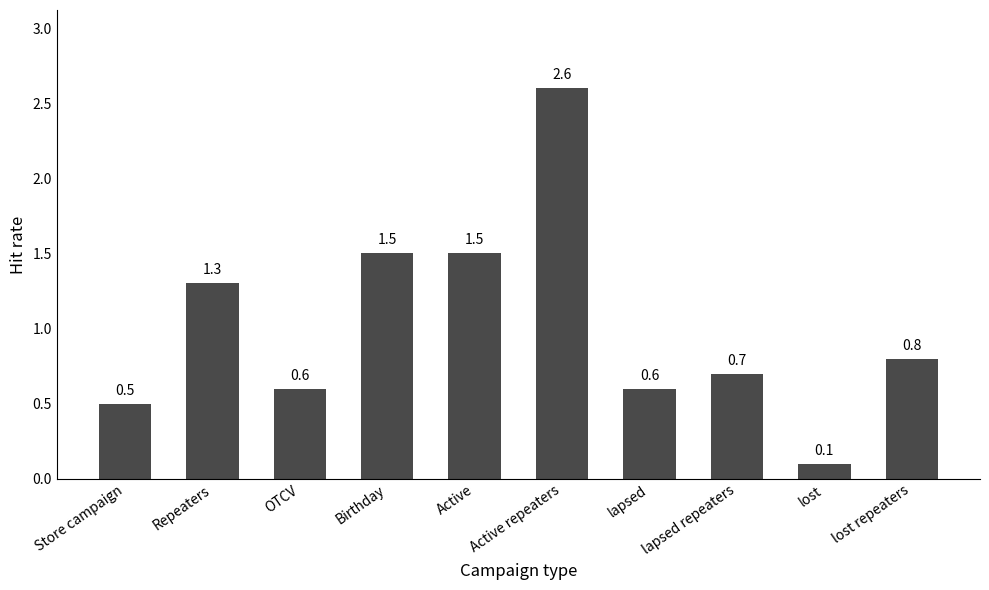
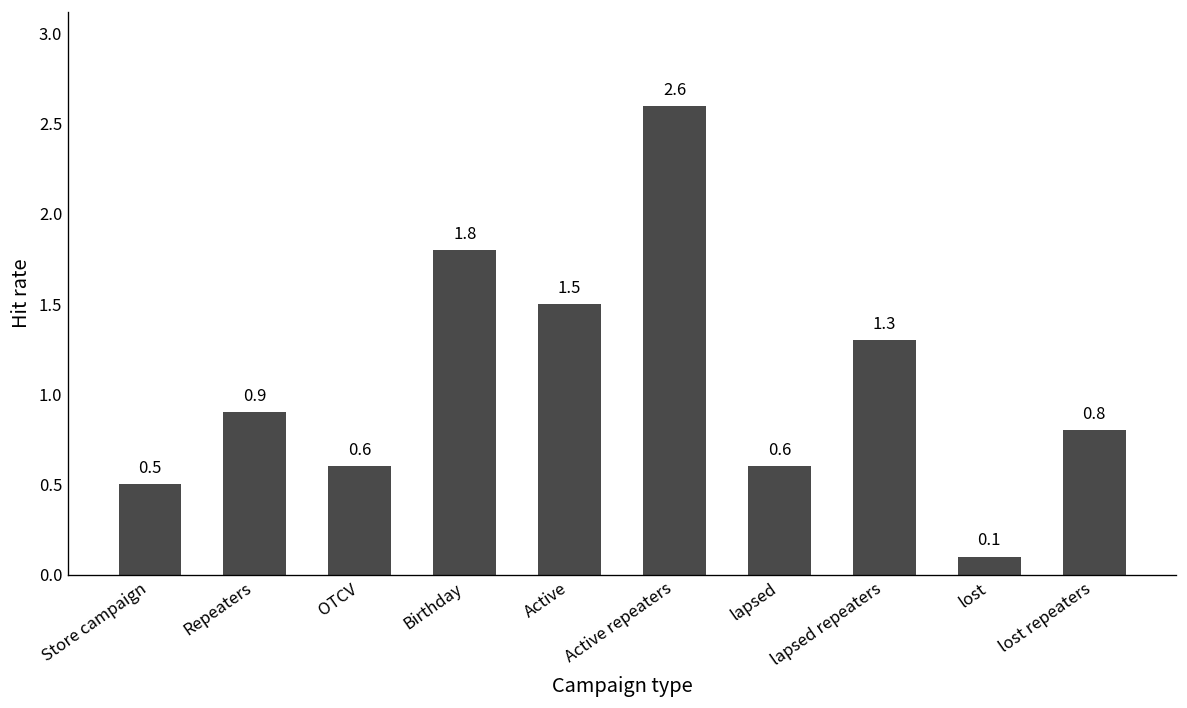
Repeaters: 1.3 -> 0.9
Birthday: 1.5 -> 1.8
lapsed repeaters: 0.7 -> 1.3
